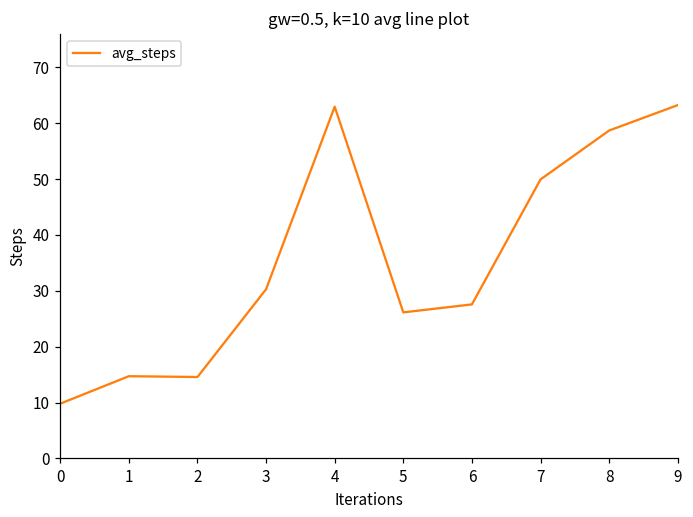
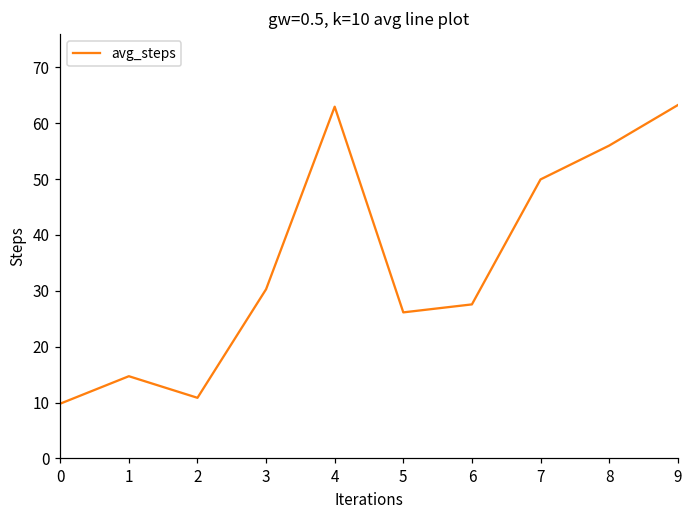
2: 15 -> 11
8: 59 -> 56
